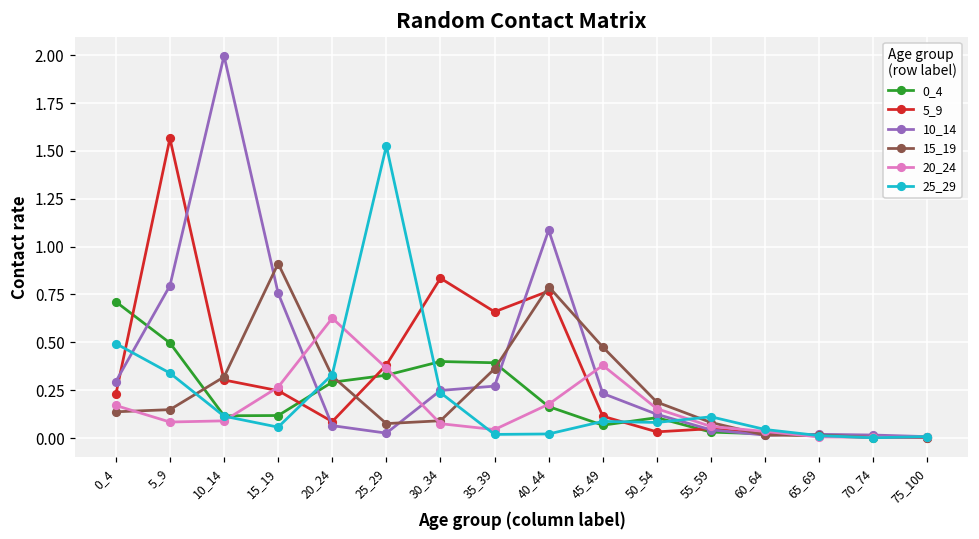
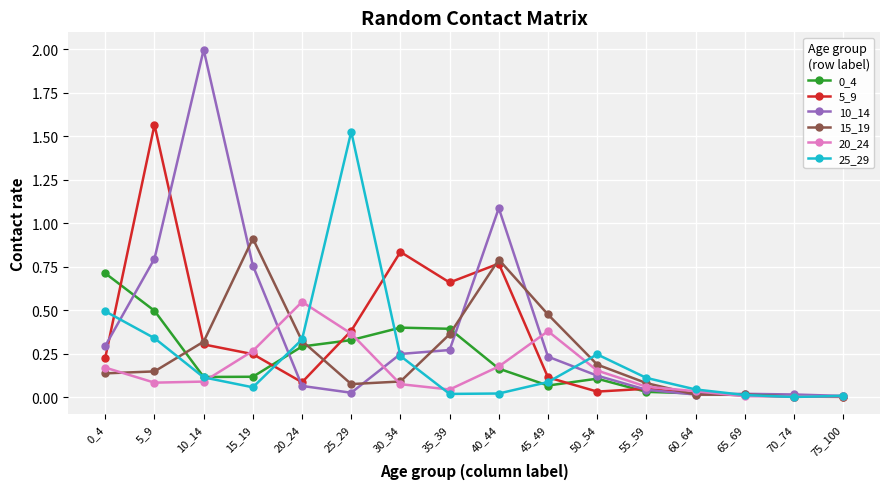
20_24, 20_24: 0.63 -> 0.55
25_29, 50_54: 0.08 -> 0.25
